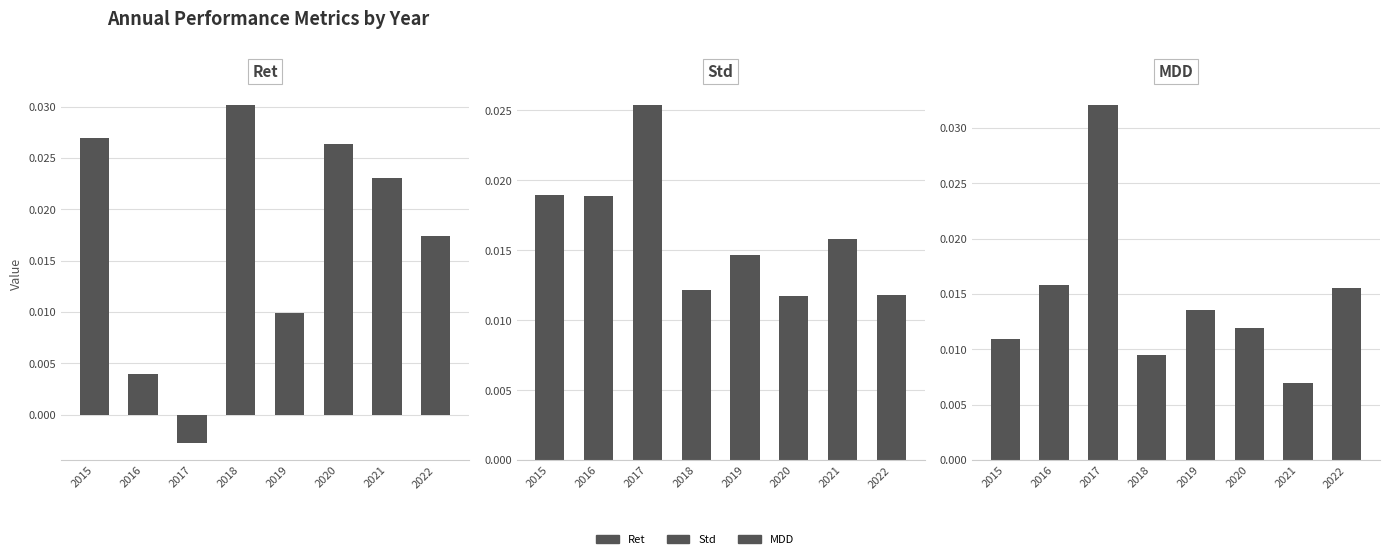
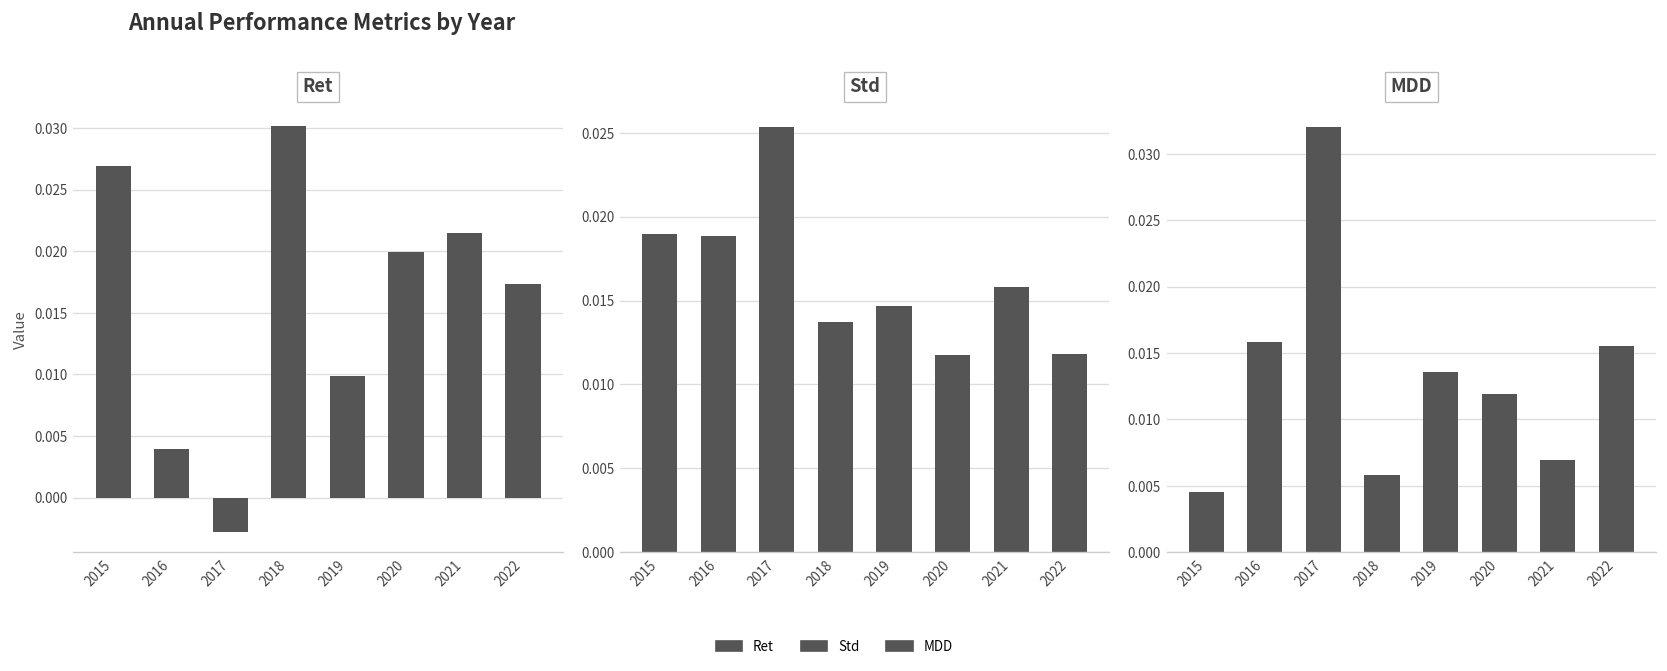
Ret, 2020: 0.0264 -> 0.0200
Ret, 2021: 0.0231 -> 0.0214
Std, 2018: 0.0121 -> 0.0137
MDD, 2015: 0.0110 -> 0.0045
MDD, 2018: 0.0095 -> 0.0058
